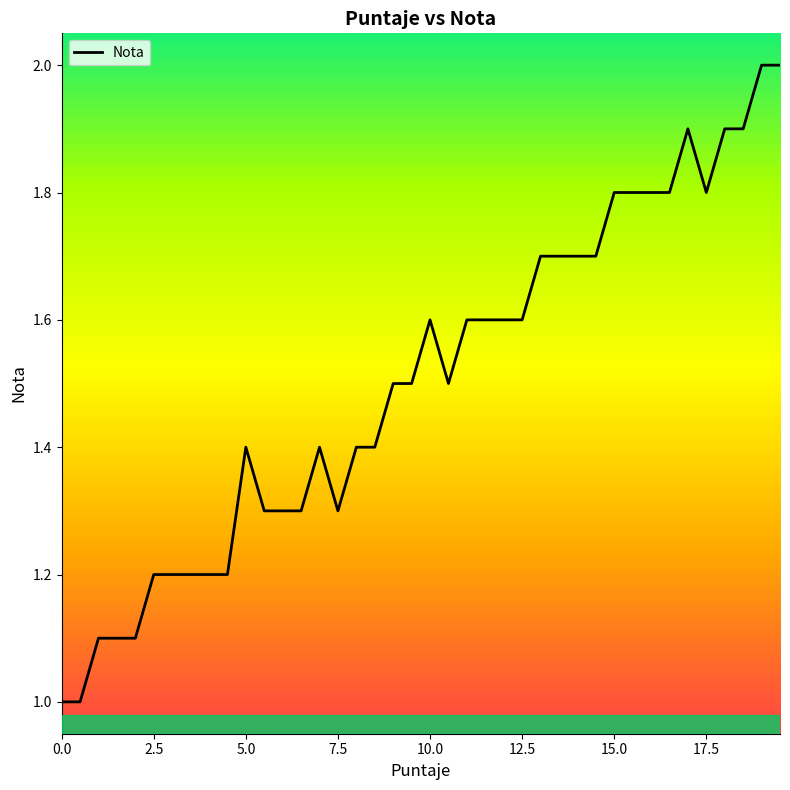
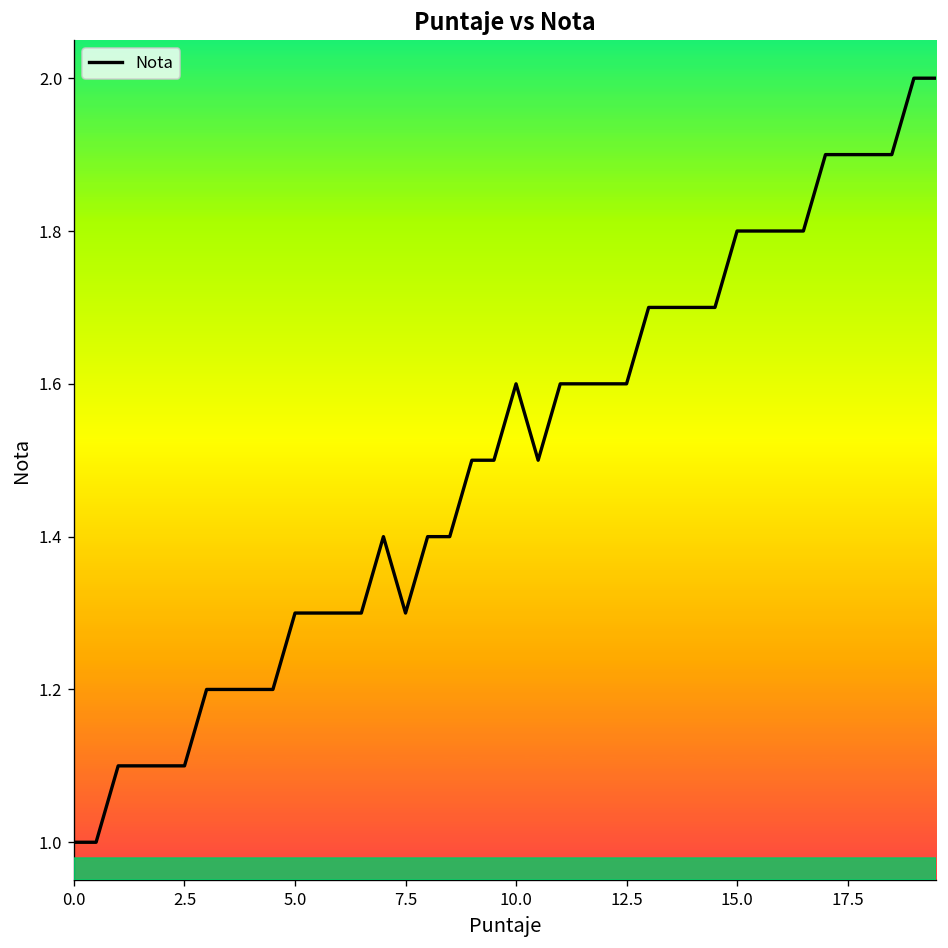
2.5: 1.2 -> 1.1
5.0: 1.4 -> 1.3
17.5: 1.8 -> 1.9
